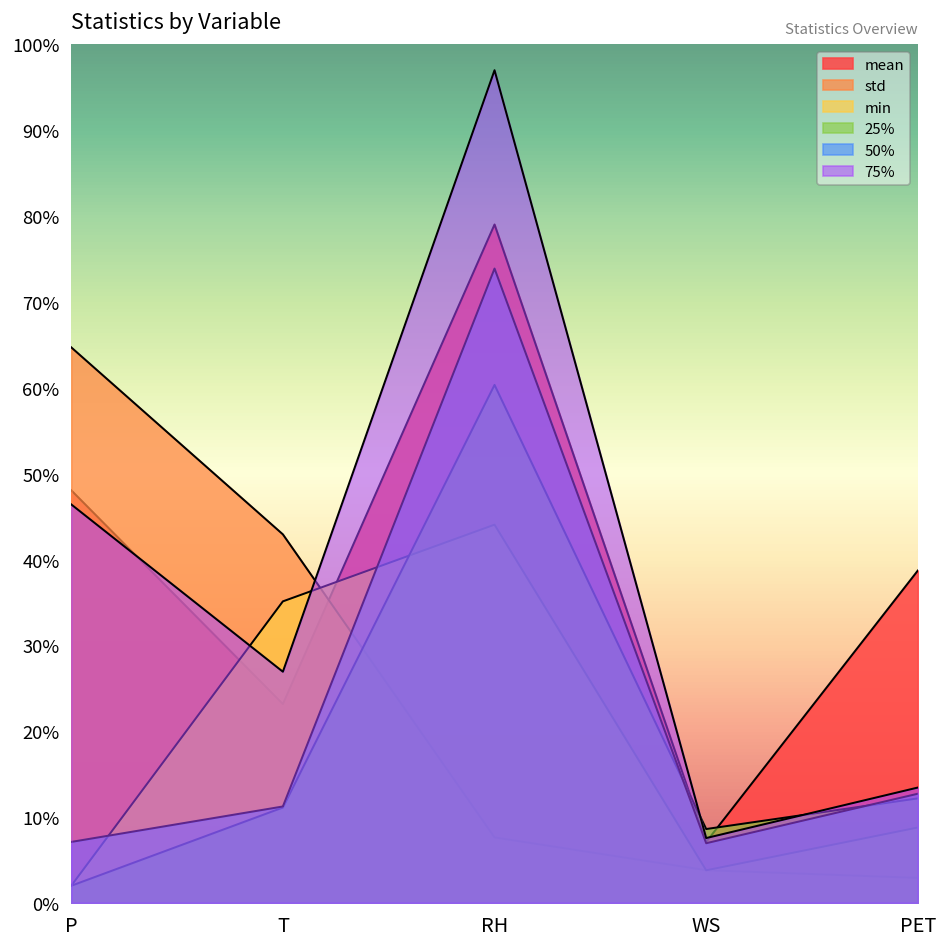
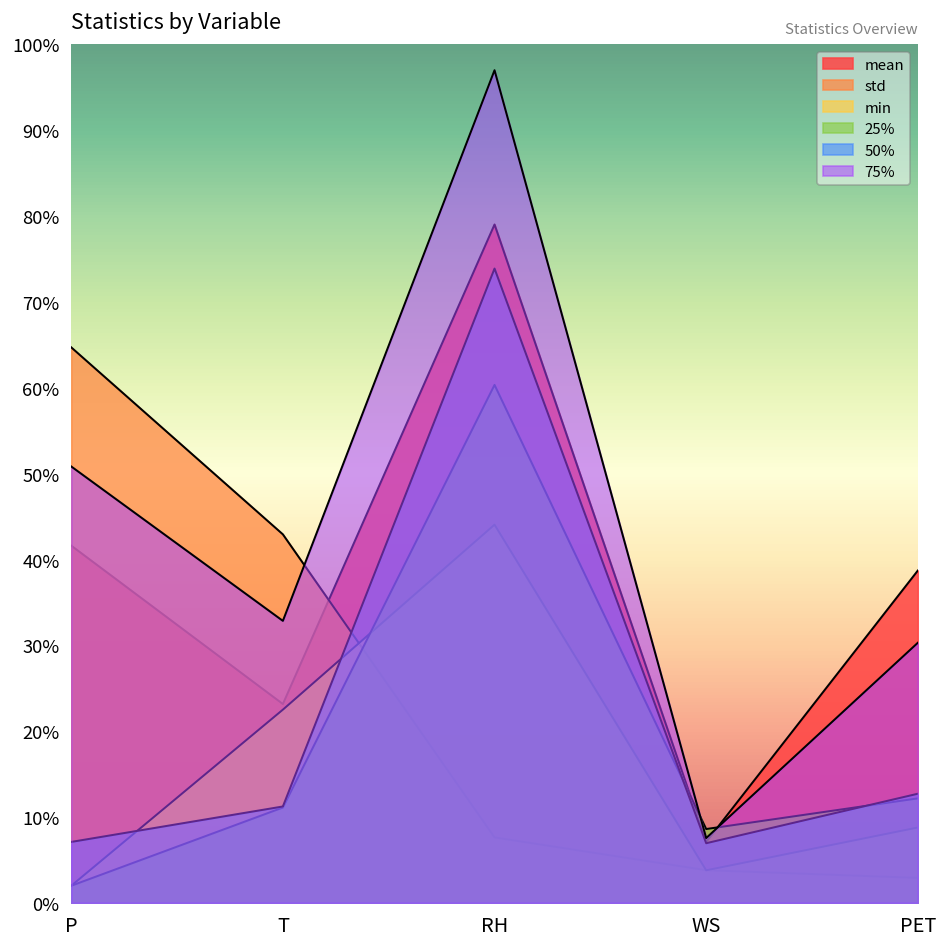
mean, P: 48% -> 42%
75%, P: 46% -> 51%
min, T: 35% -> 23%
75%, T: 27% -> 33%
75%, PET: 13% -> 30%
